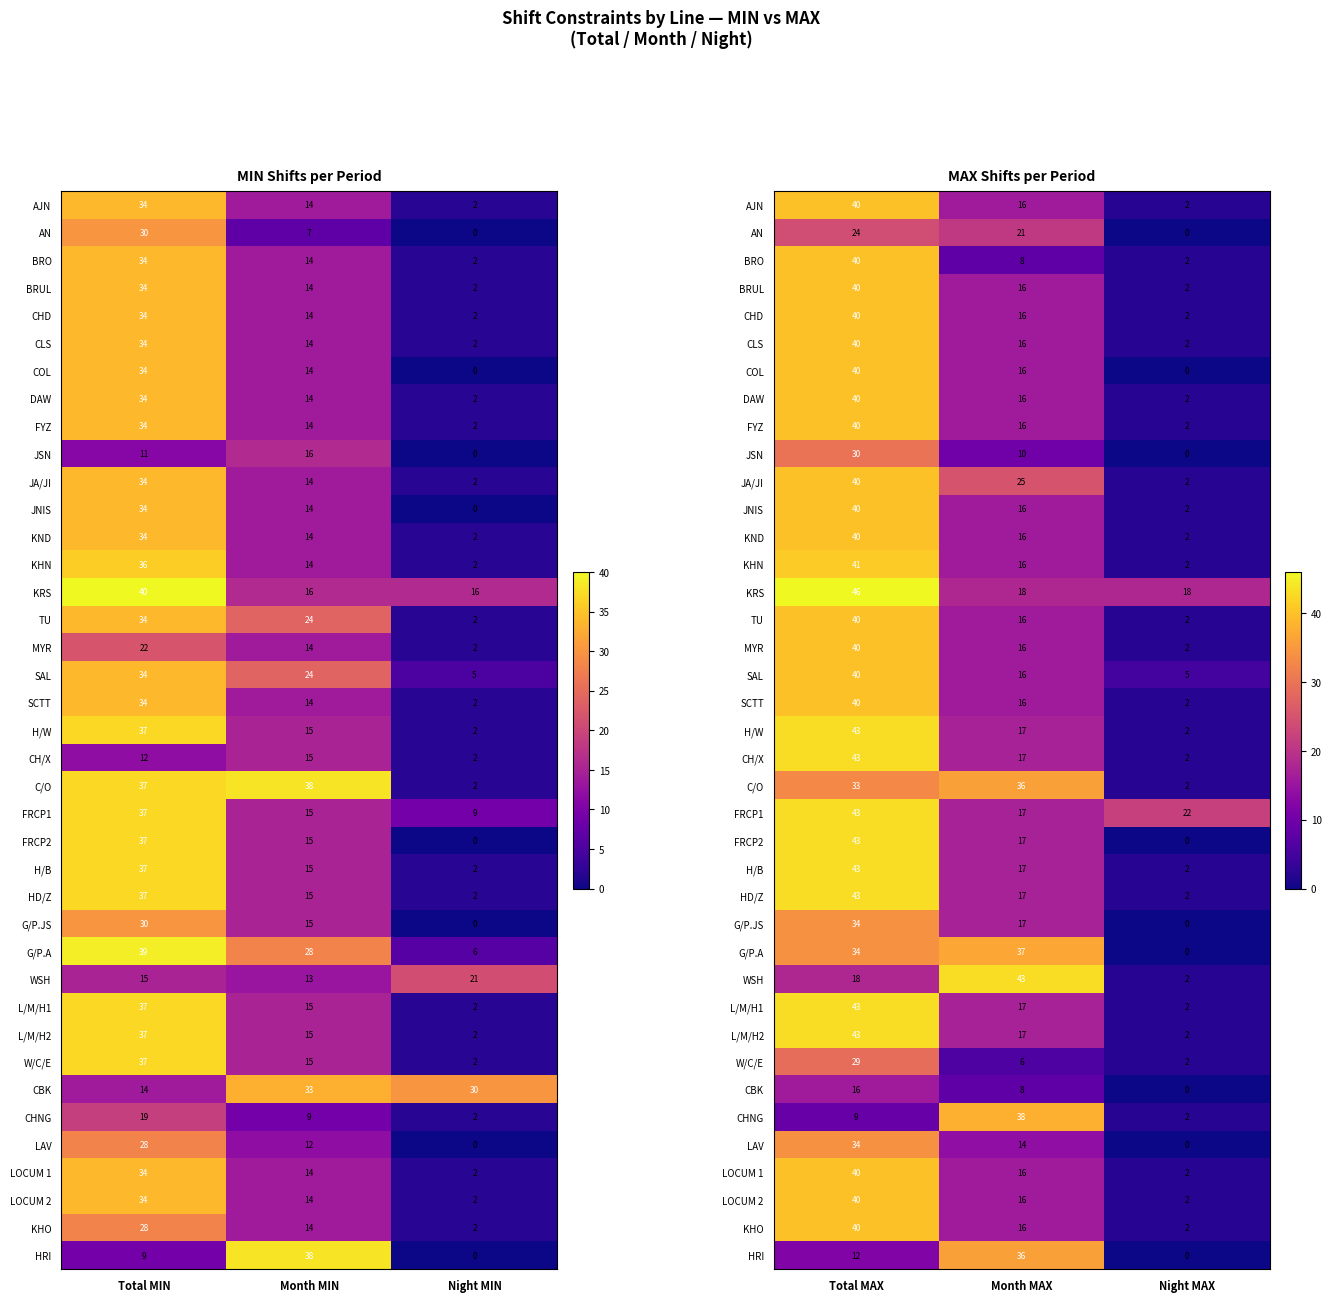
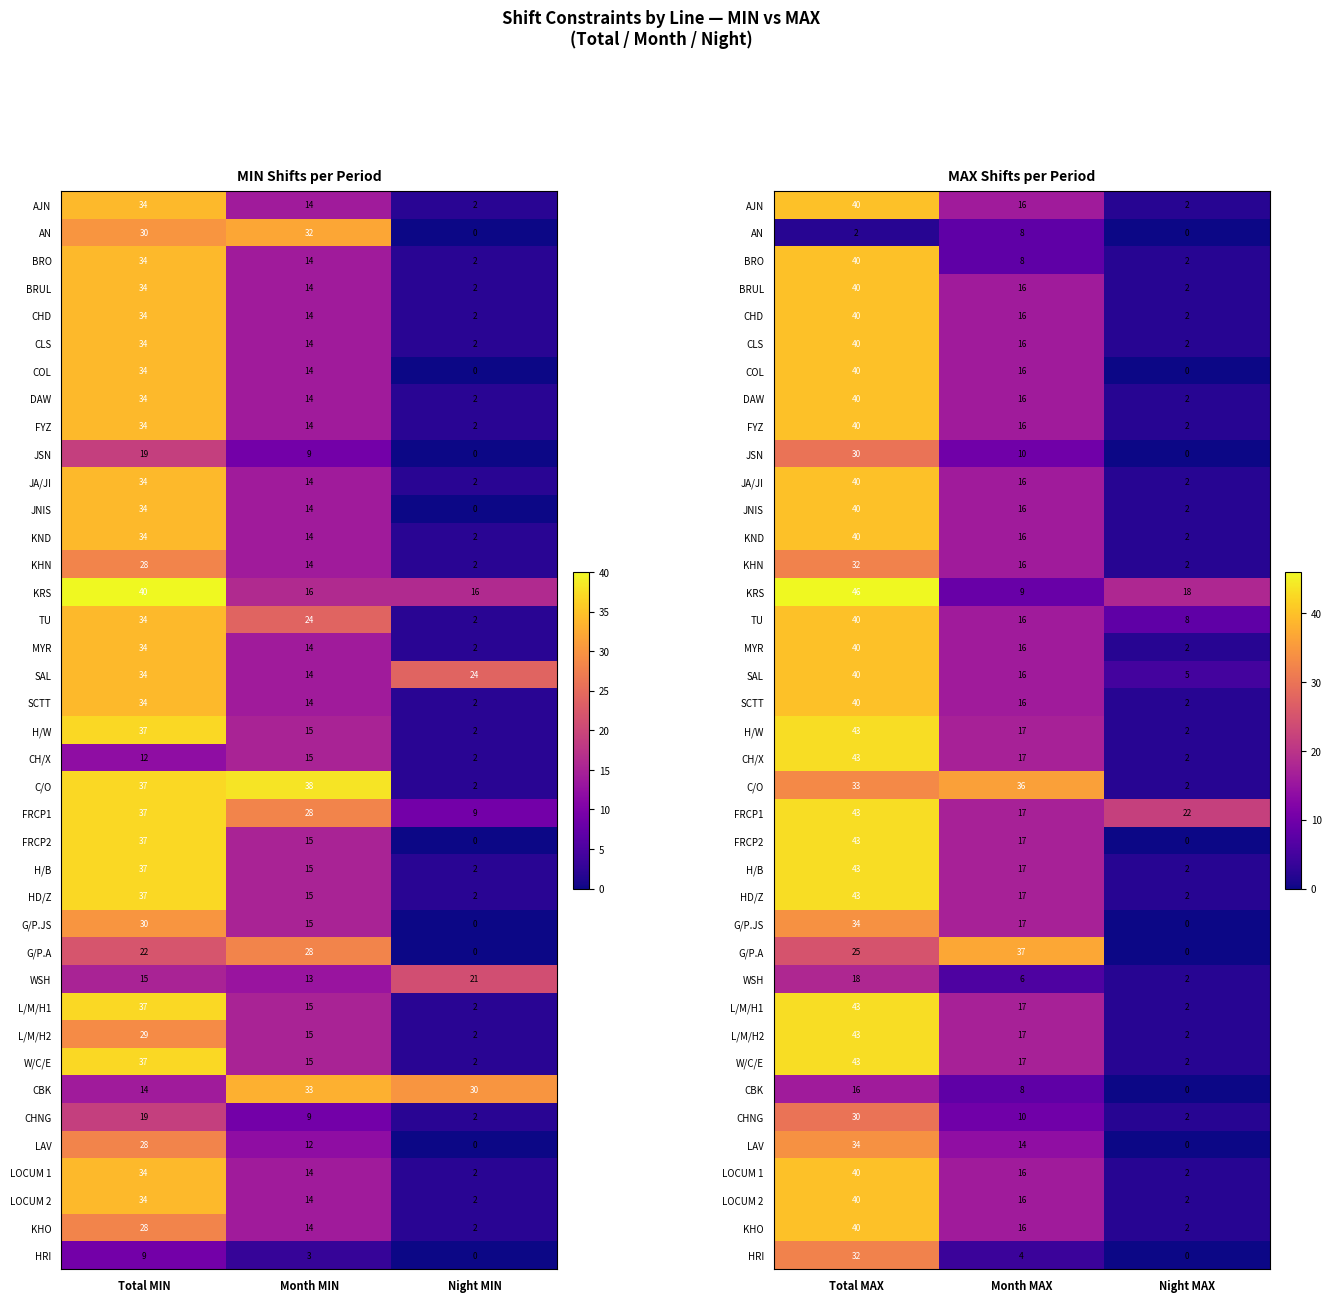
MIN Shifts per Period, AN, Month MIN: 7 -> 32
MIN Shifts per Period, JSN, Total MIN: 11 -> 19
MIN Shifts per Period, JSN, Month MIN: 16 -> 9
MIN Shifts per Period, KHN, Total MIN: 36 -> 28
MIN Shifts per Period, MYR, Total MIN: 22 -> 34
MIN Shifts per Period, SAL, Month MIN: 24 -> 14
MIN Shifts per Period, SAL, Night MIN: 5 -> 24
MIN Shifts per Period, FRCP1, Month MIN: 15 -> 28
MIN Shifts per Period, G/P.A, Total MIN: 39 -> 22
MIN Shifts per Period, G/P.A, Night MIN: 6 -> 0
MIN Shifts per Period, L/M/H2, Total MIN: 37 -> 29
MIN Shifts per Period, HRI, Month MIN: 38 -> 3
MAX Shifts per Period, AN, Total MAX: 24 -> 2
MAX Shifts per Period, AN, Month MAX: 21 -> 8
MAX Shifts per Period, JA/JI, Month MAX: 25 -> 16
MAX Shifts per Period, KHN, Total MAX: 41 -> 32
MAX Shifts per Period, KRS, Month MAX: 18 -> 9
MAX Shifts per Period, TU, Night MAX: 2 -> 8
MAX Shifts per Period, G/P.A, Total MAX: 34 -> 25
MAX Shifts per Period, WSH, Month MAX: 43 -> 6
MAX Shifts per Period, W/C/E, Total MAX: 29 -> 43
MAX Shifts per Period, W/C/E, Month MAX: 6 -> 17
MAX Shifts per Period, CHNG, Total MAX: 9 -> 30
MAX Shifts per Period, CHNG, Month MAX: 38 -> 10
MAX Shifts per Period, HRI, Total MAX: 12 -> 32
MAX Shifts per Period, HRI, Month MAX: 36 -> 4
